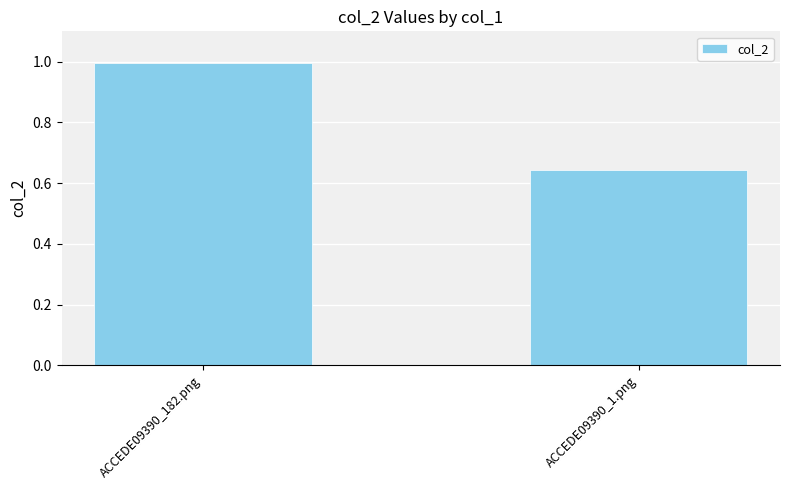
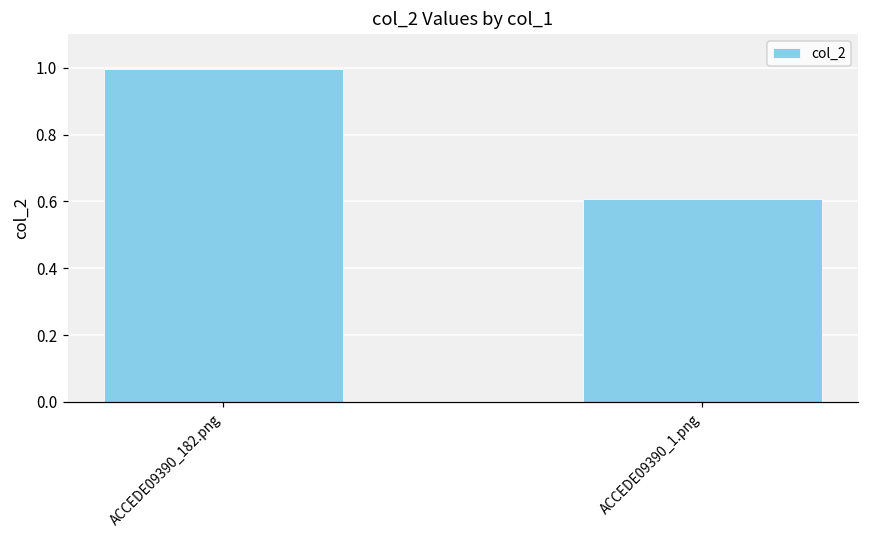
ACCEDE09390_1.png: 0.64 -> 0.61
